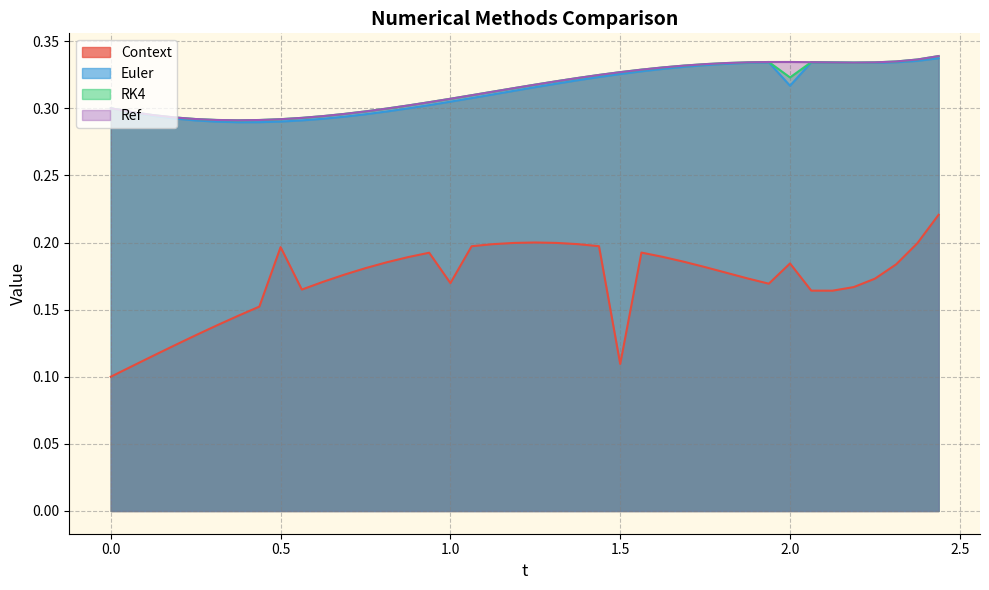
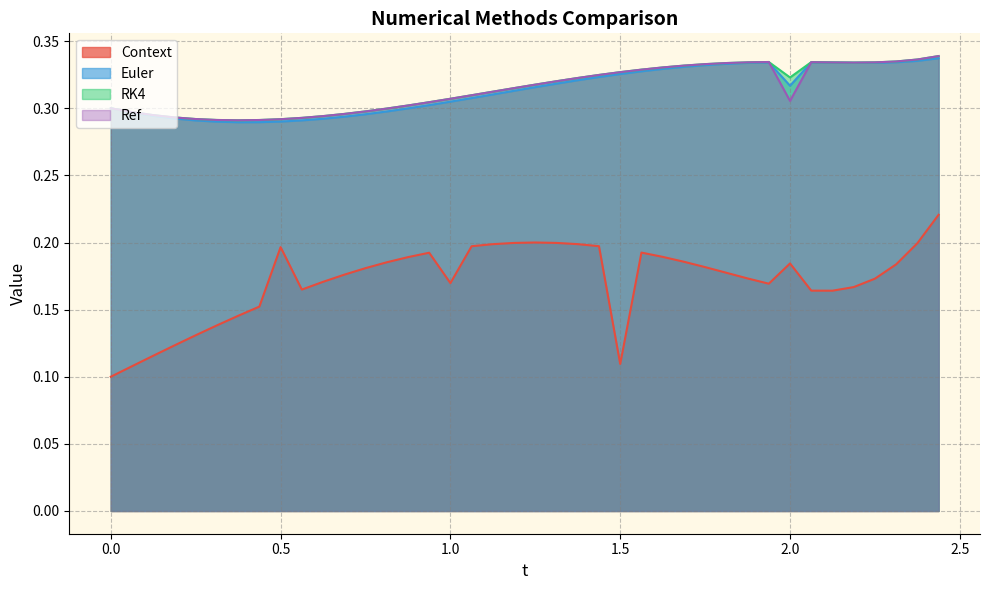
Ref, 2.0: 0.334 -> 0.305
